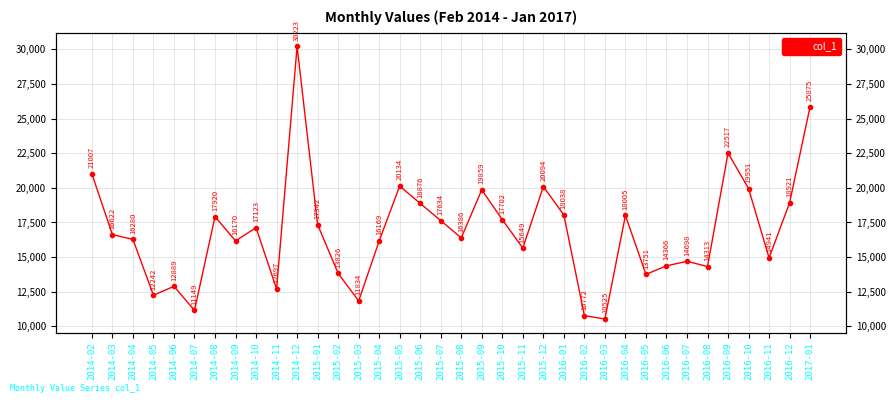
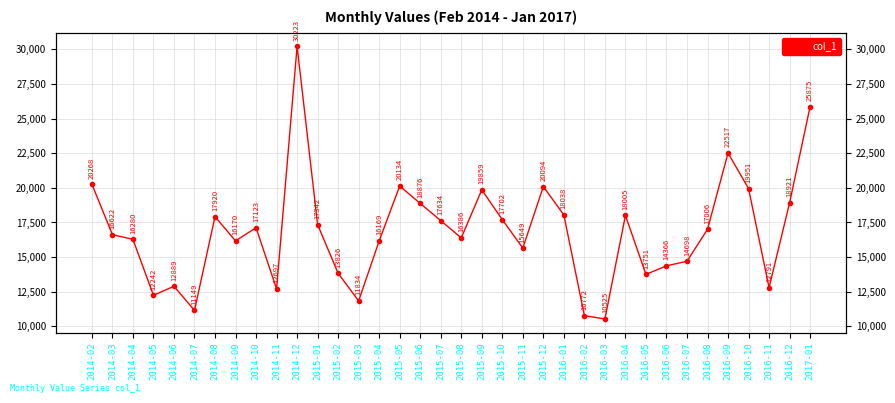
2014-02: 21007 -> 20268
2016-08: 14313 -> 17006
2016-11: 14941 -> 12791
